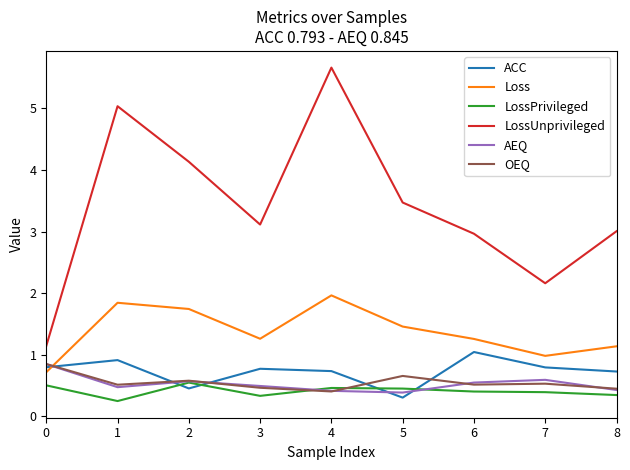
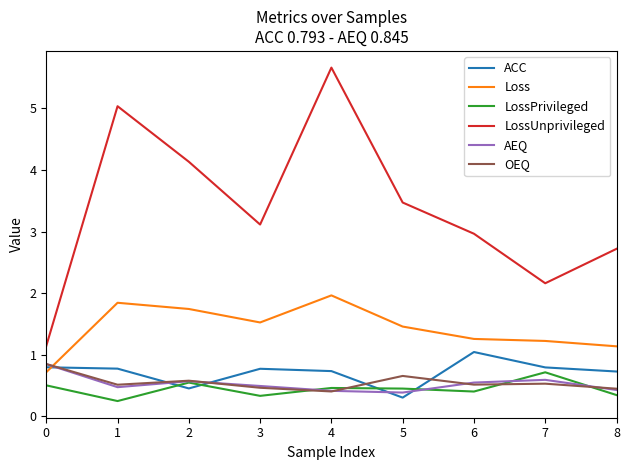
ACC, 1: 0.9 -> 0.8
Loss, 3: 1.3 -> 1.5
Loss, 7: 1.0 -> 1.2
LossPrivileged, 7: 0.4 -> 0.7
LossUnprivileged, 8: 3.0 -> 2.7
